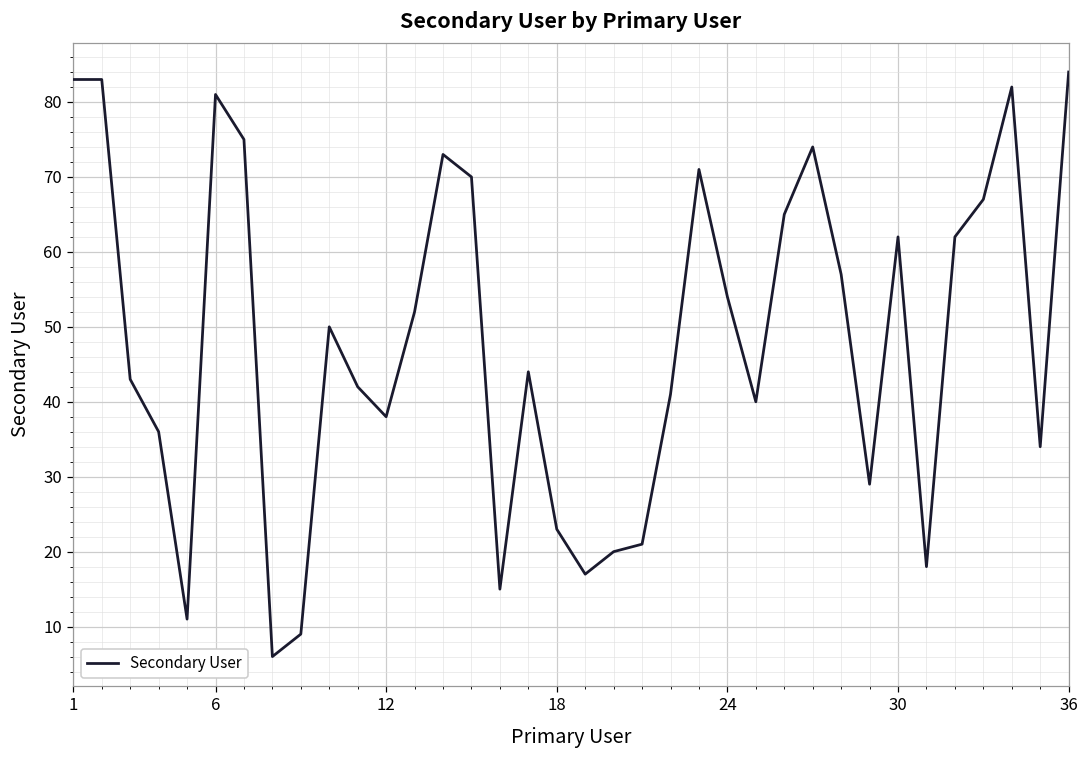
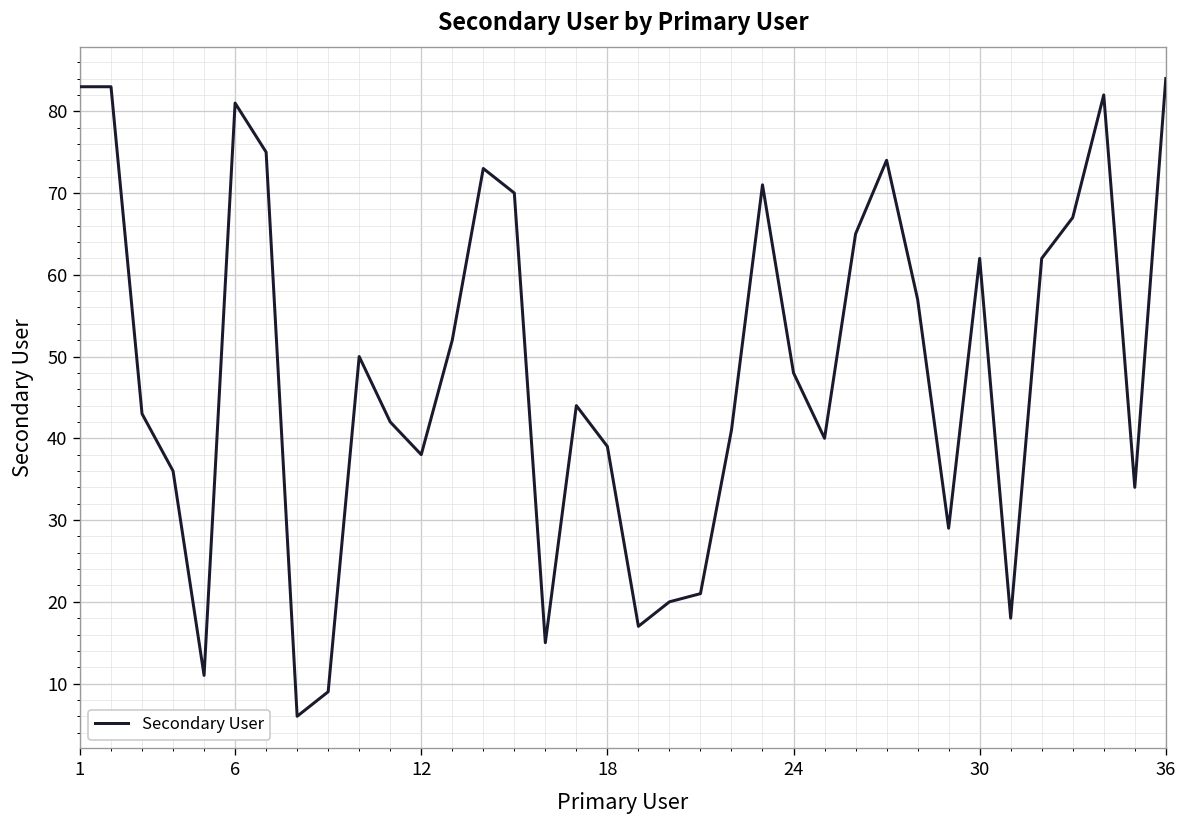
18: 23 -> 39
24: 54 -> 48
